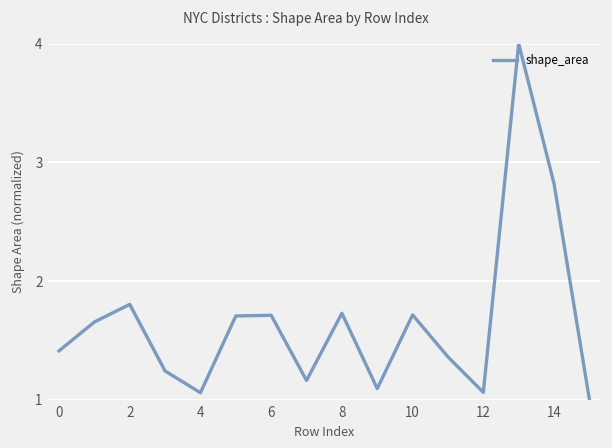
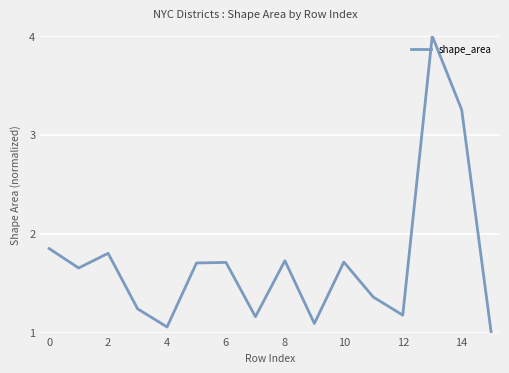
0: 1.4 -> 1.8
12: 1.1 -> 1.2
14: 2.8 -> 3.3
